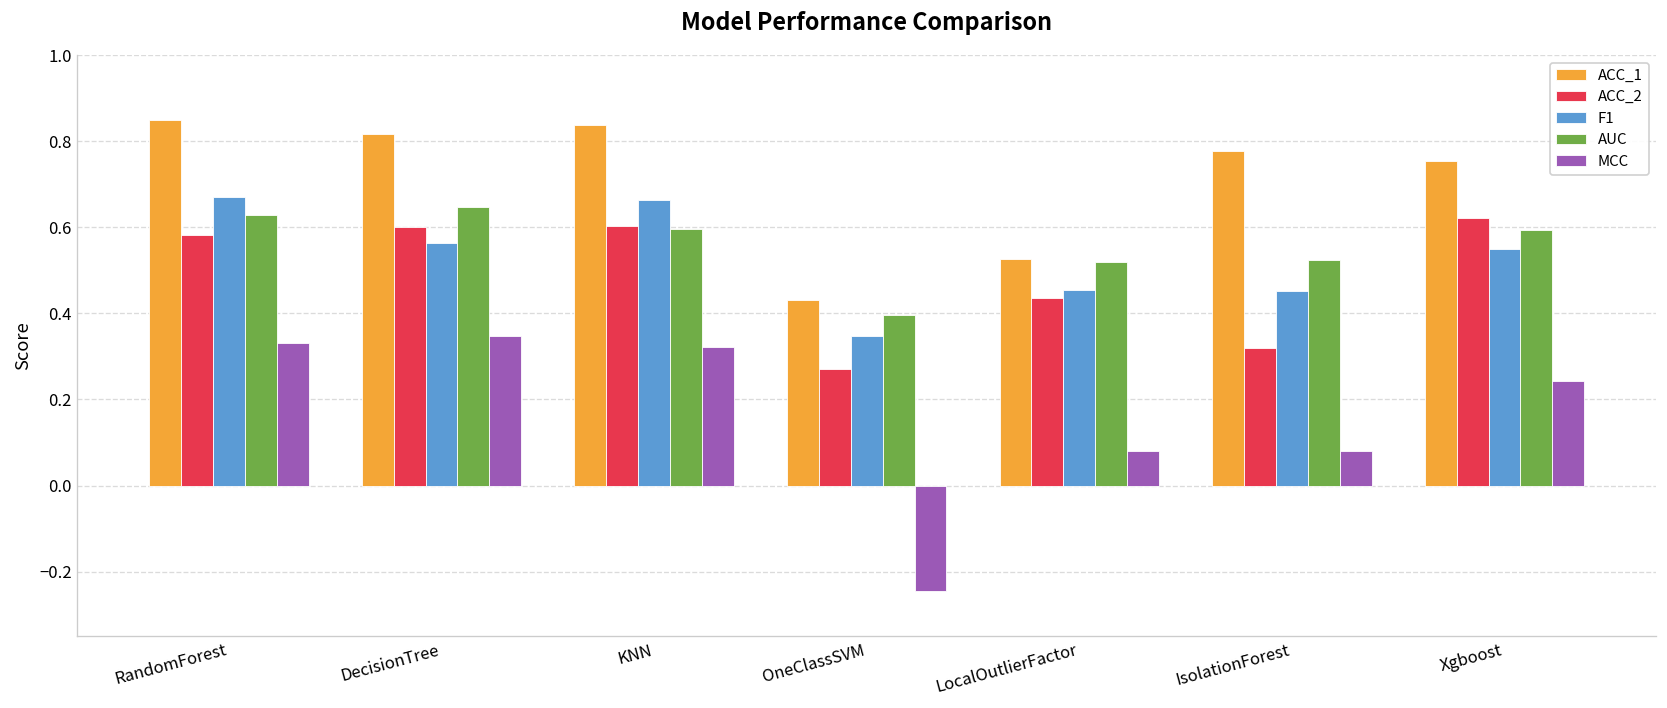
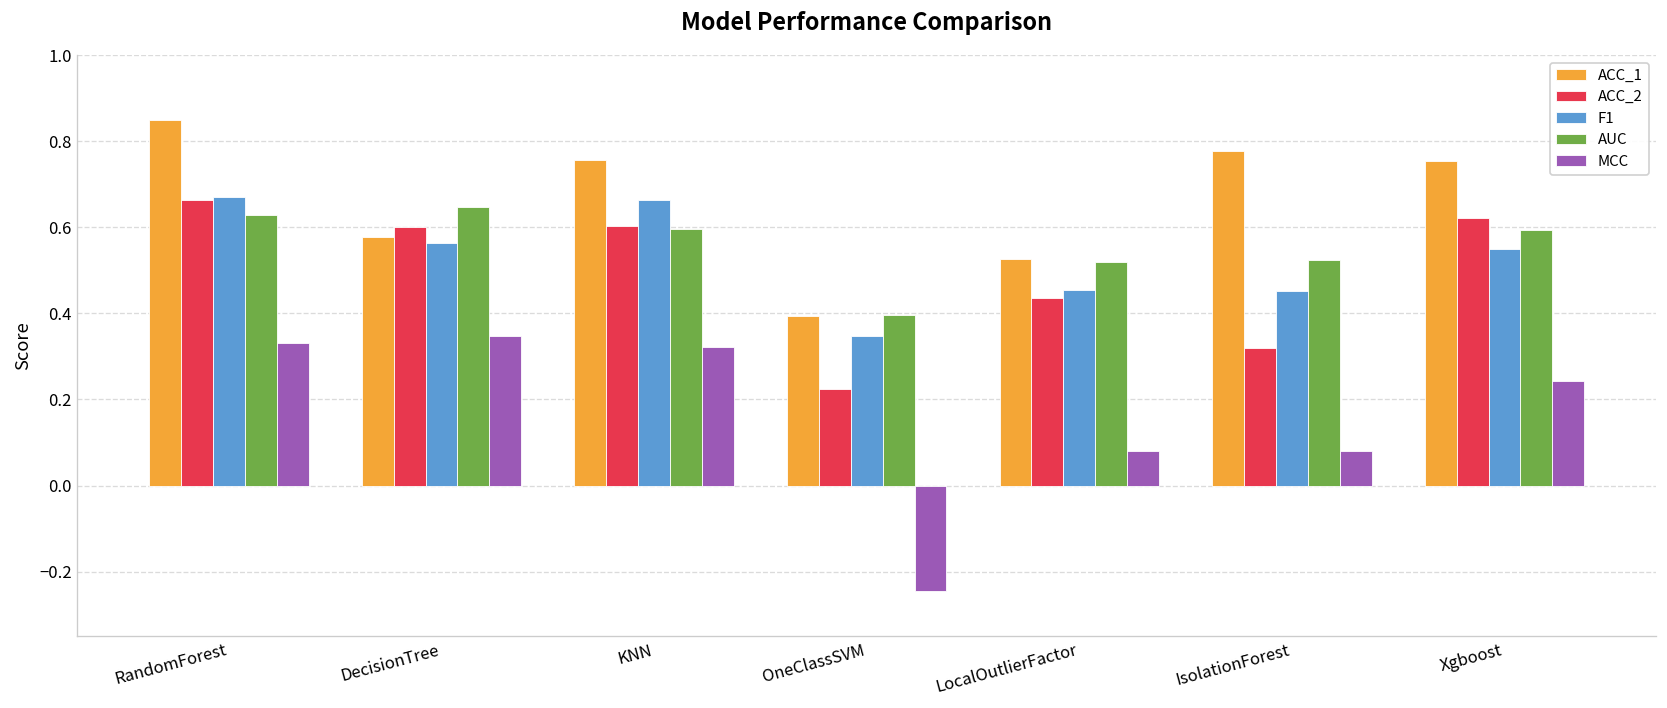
ACC_2, RandomForest: 0.58 -> 0.66
ACC_1, DecisionTree: 0.82 -> 0.58
ACC_1, KNN: 0.84 -> 0.76
ACC_1, OneClassSVM: 0.43 -> 0.39
ACC_2, OneClassSVM: 0.27 -> 0.23
